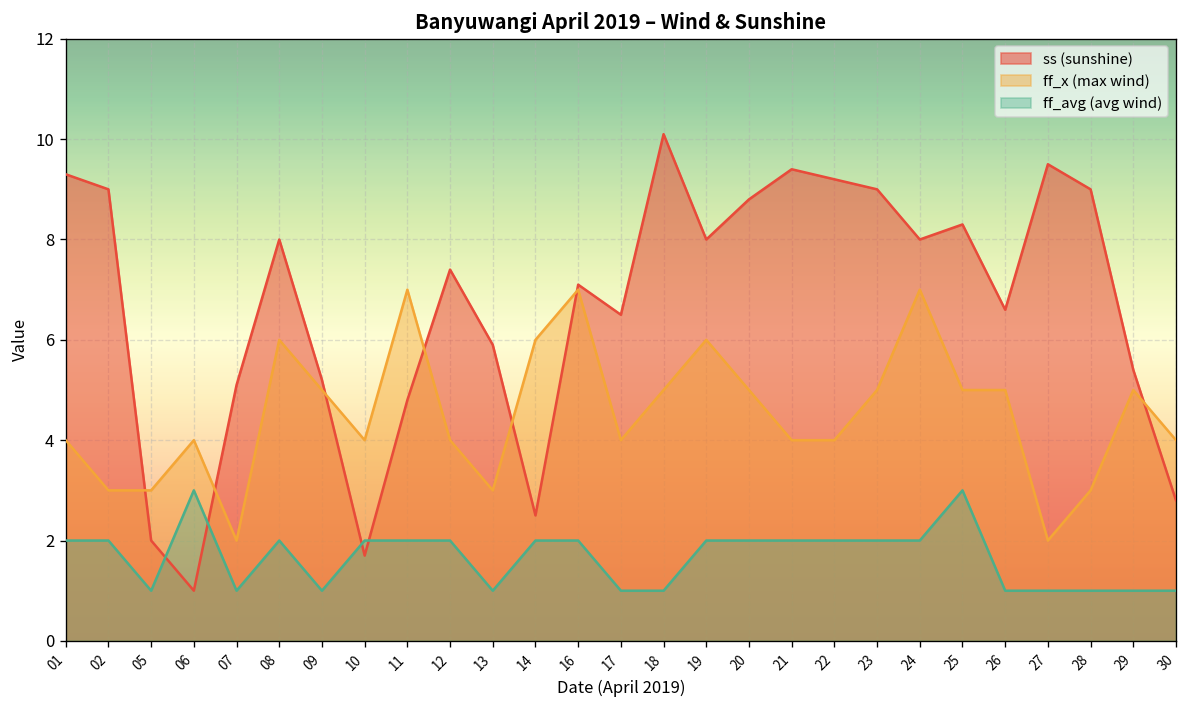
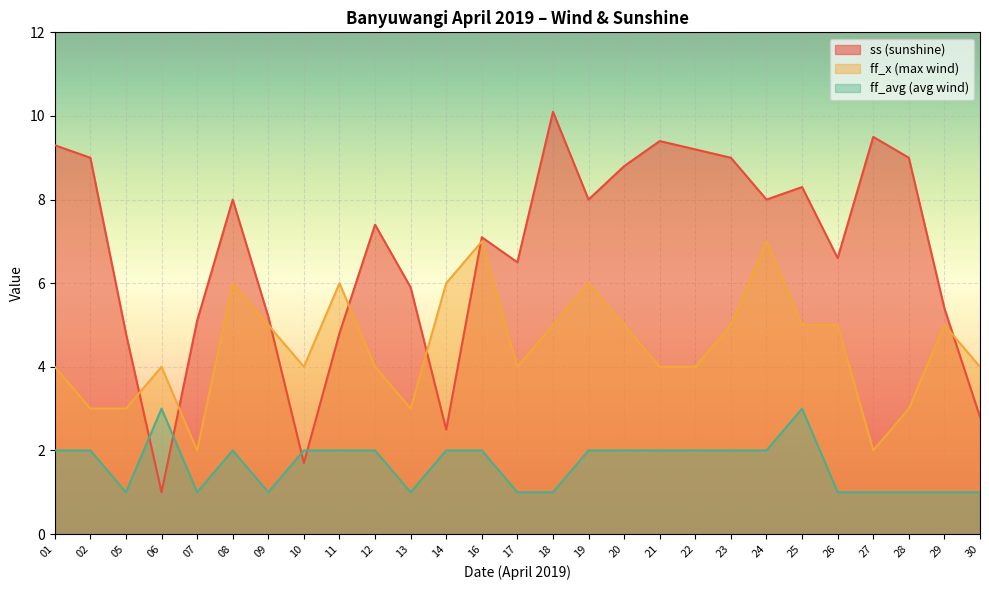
ss (sunshine), 05: 2.0 -> 4.8
ff_x (max wind), 11: 7 -> 6
